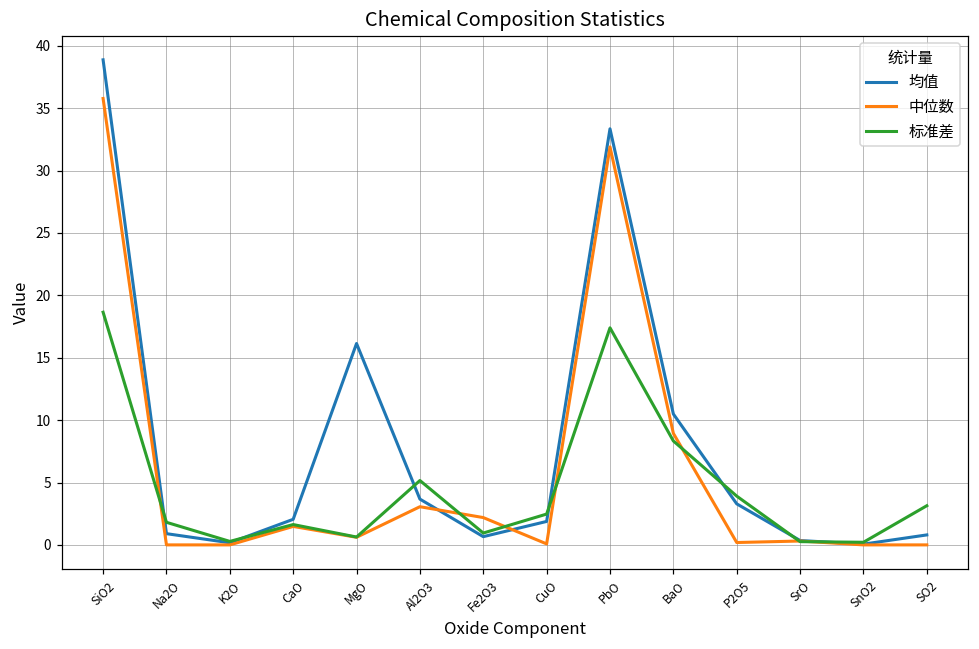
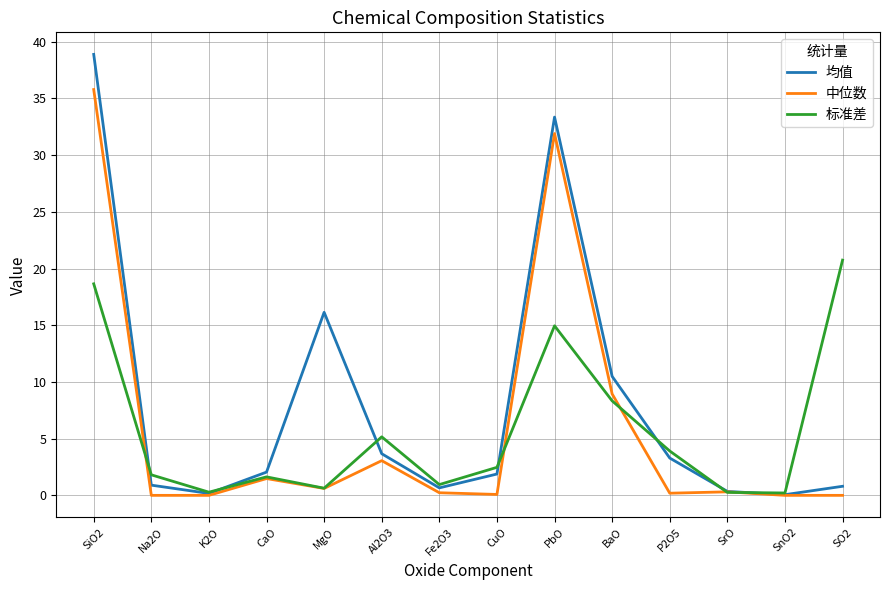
中位数, Fe2O3: 2.2 -> 0.2
标准差, PbO: 17.4 -> 15.0
标准差, SO2: 3.1 -> 20.7
